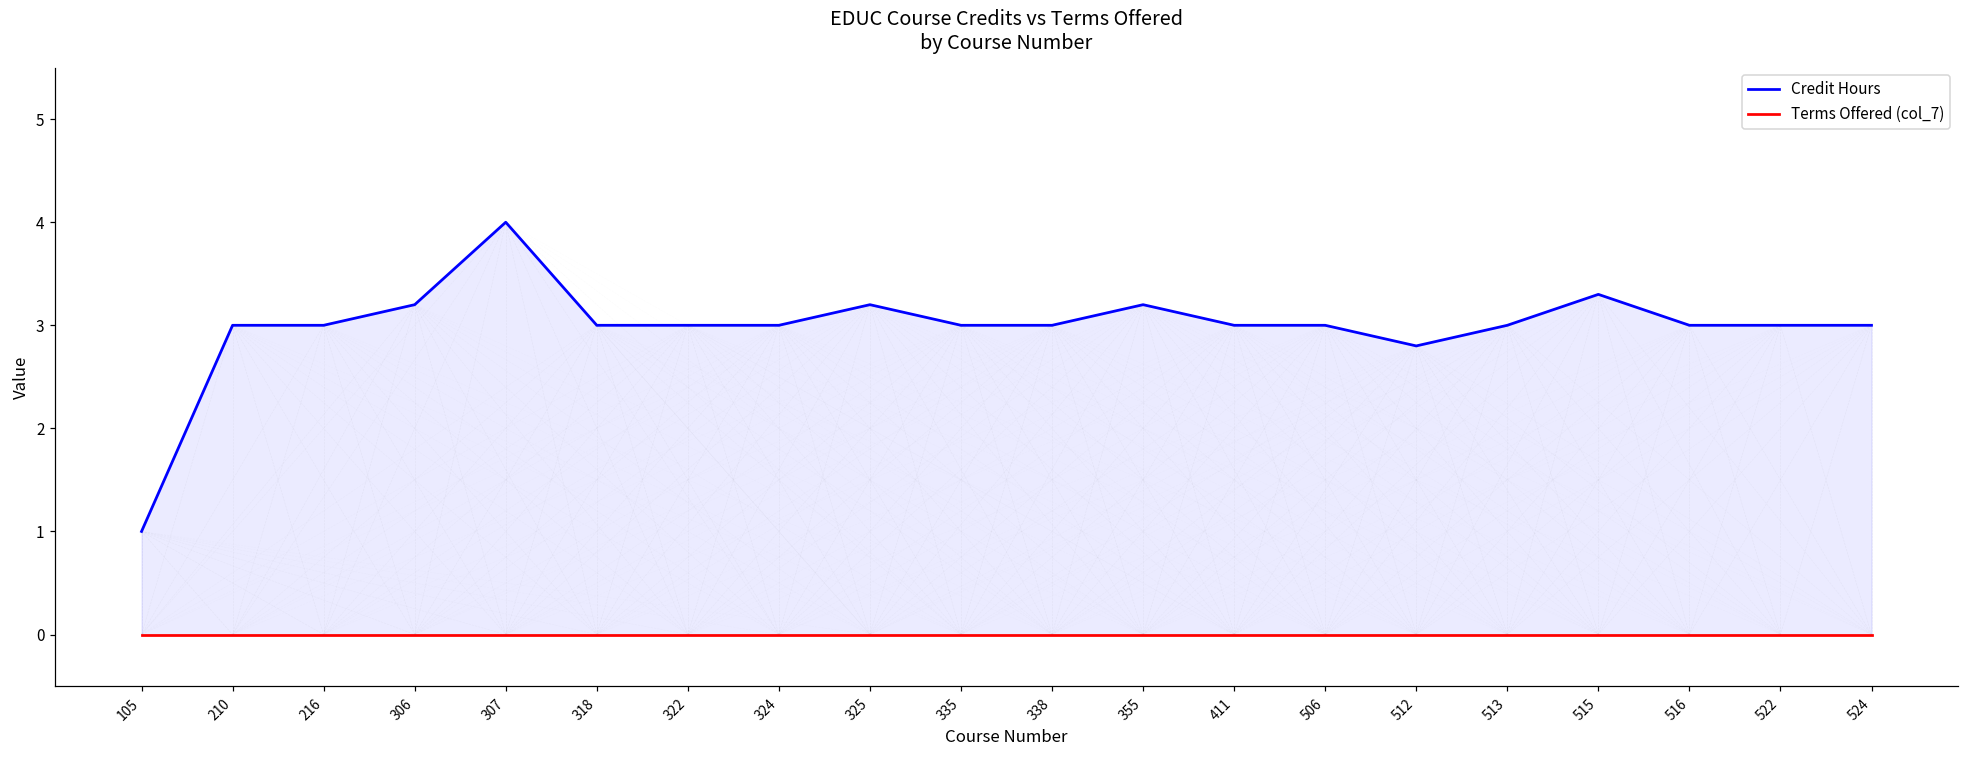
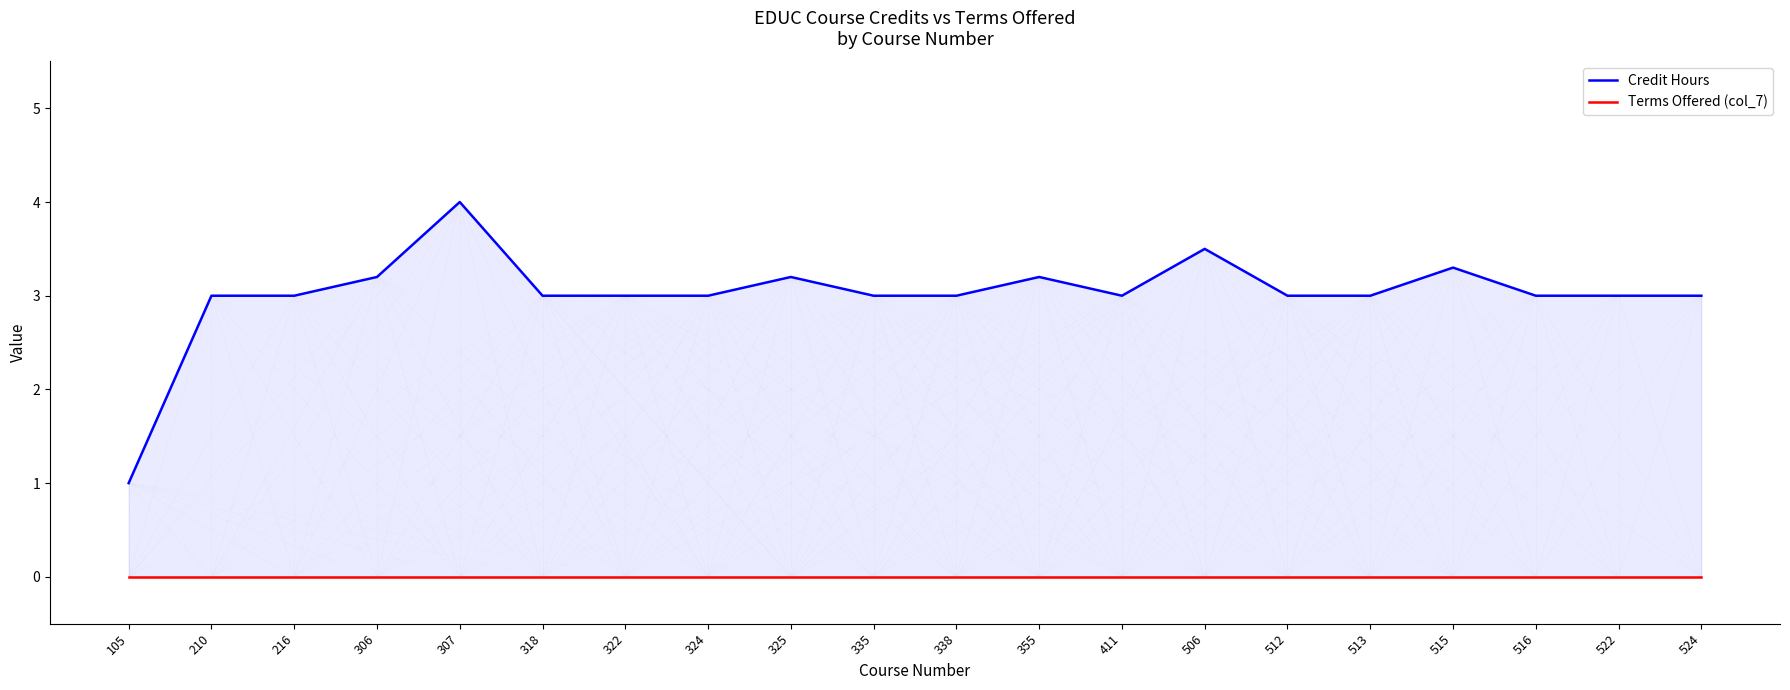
Credit Hours, 506: 3.0 -> 3.5
Credit Hours, 512: 2.8 -> 3.0
